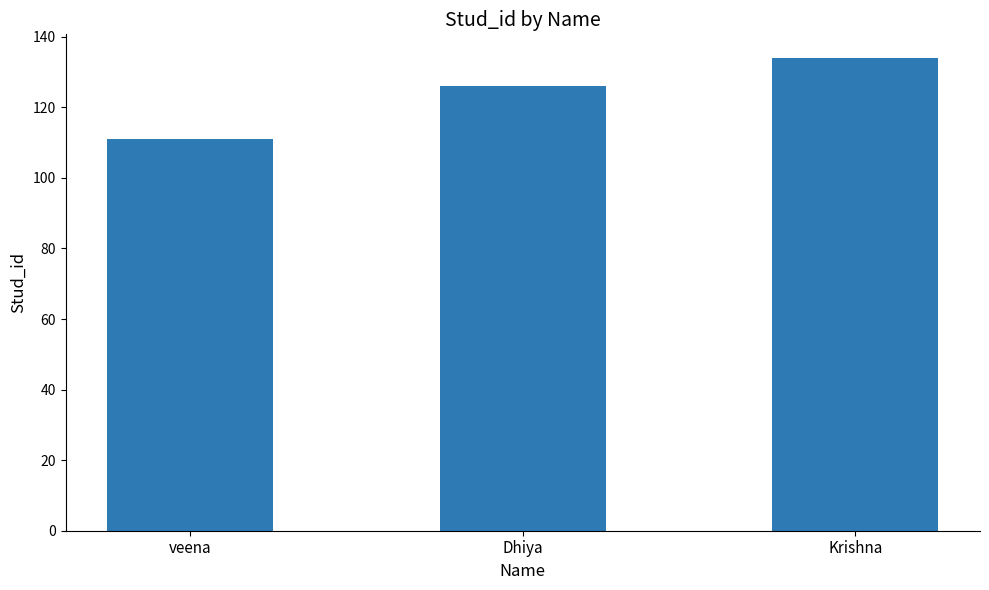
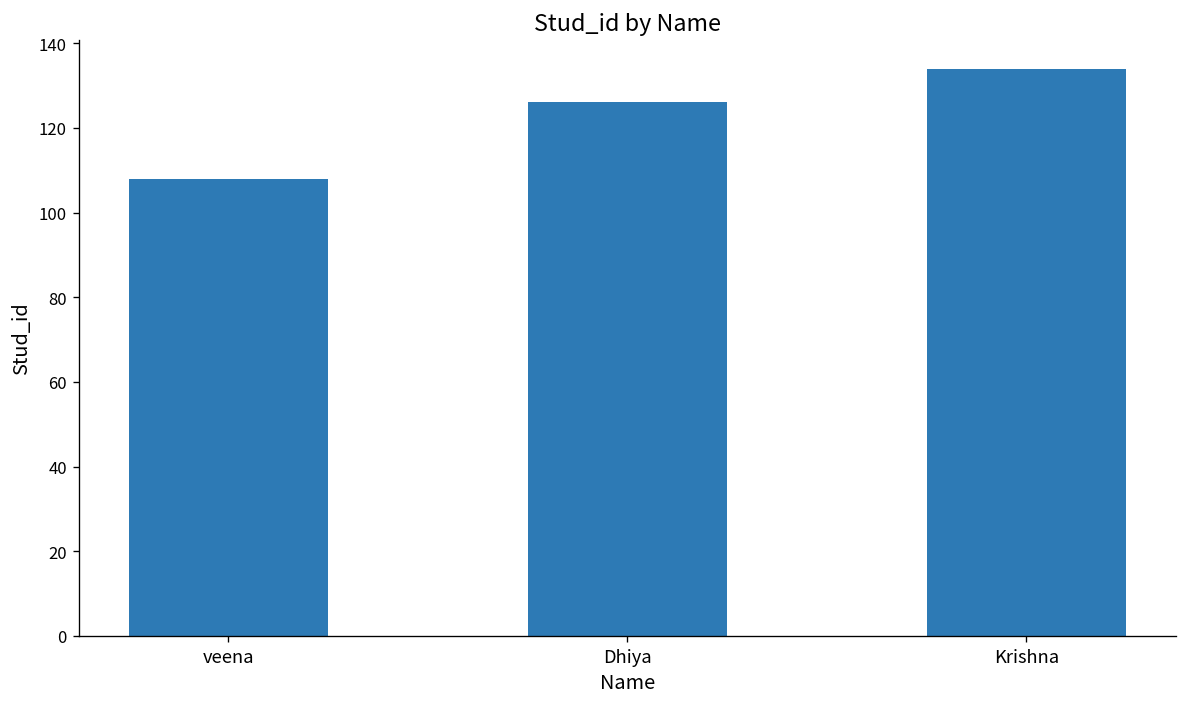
veena: 111 -> 108
